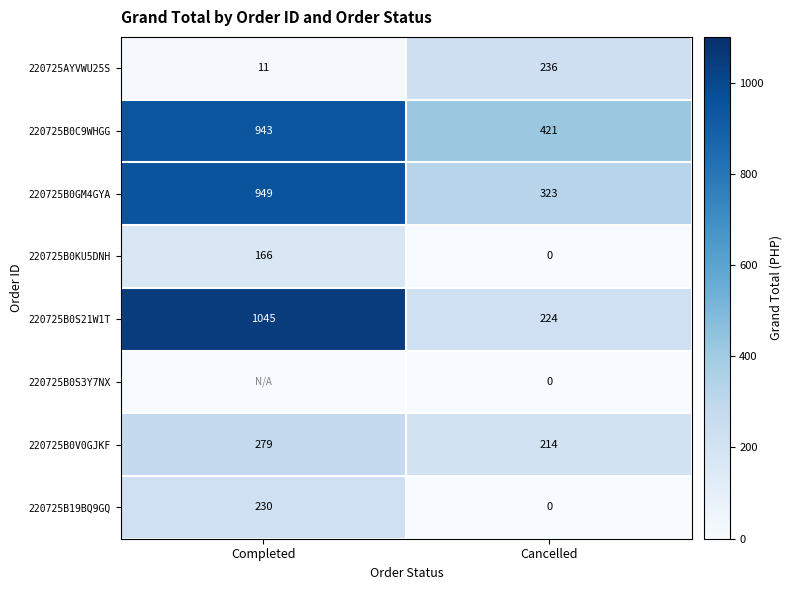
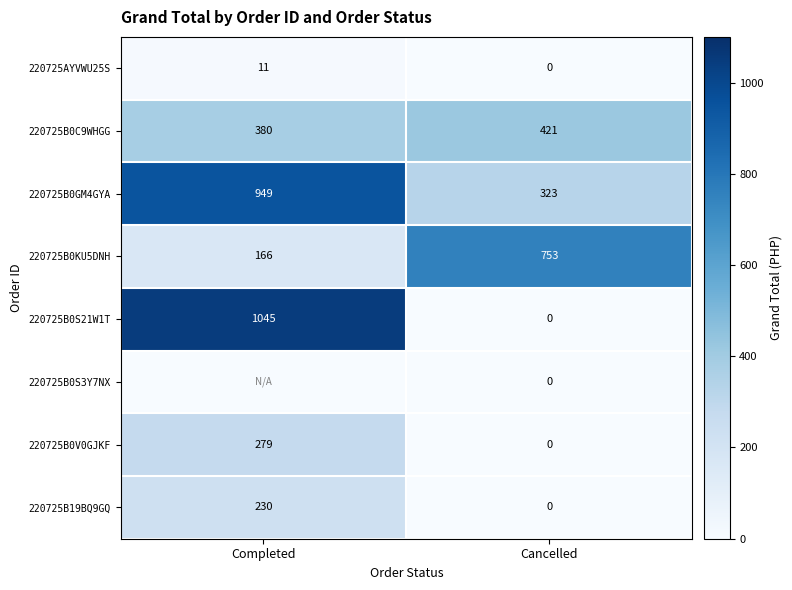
220725AYVWU25S, Cancelled: 236 -> 0
220725B0C9WHGG, Completed: 943 -> 380
220725B0KU5DNH, Cancelled: 0 -> 753
220725B0S21W1T, Cancelled: 224 -> 0
220725B0V0GJKF, Cancelled: 214 -> 0
